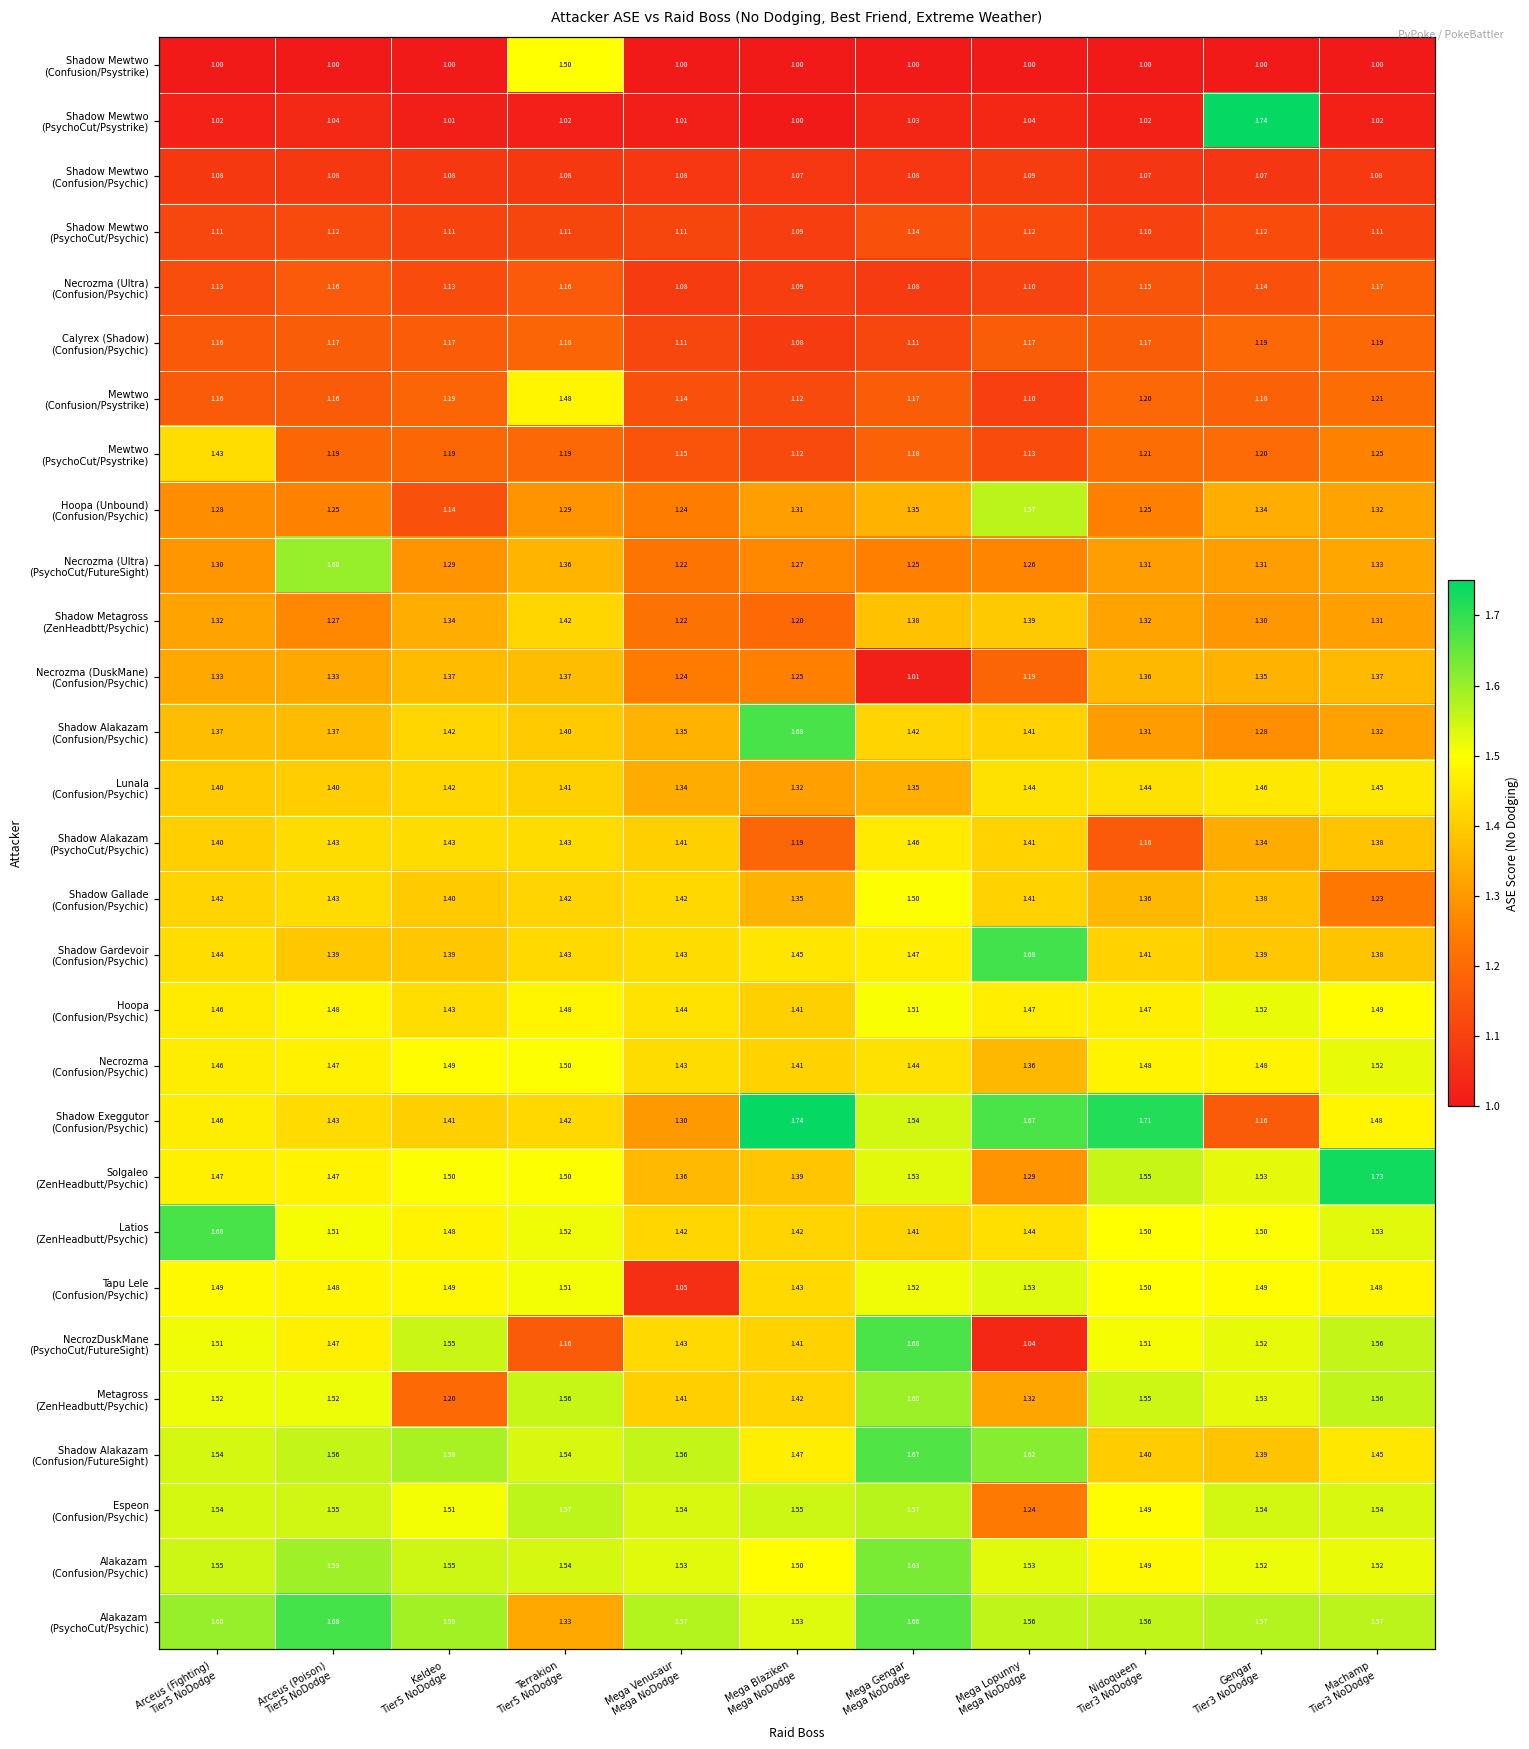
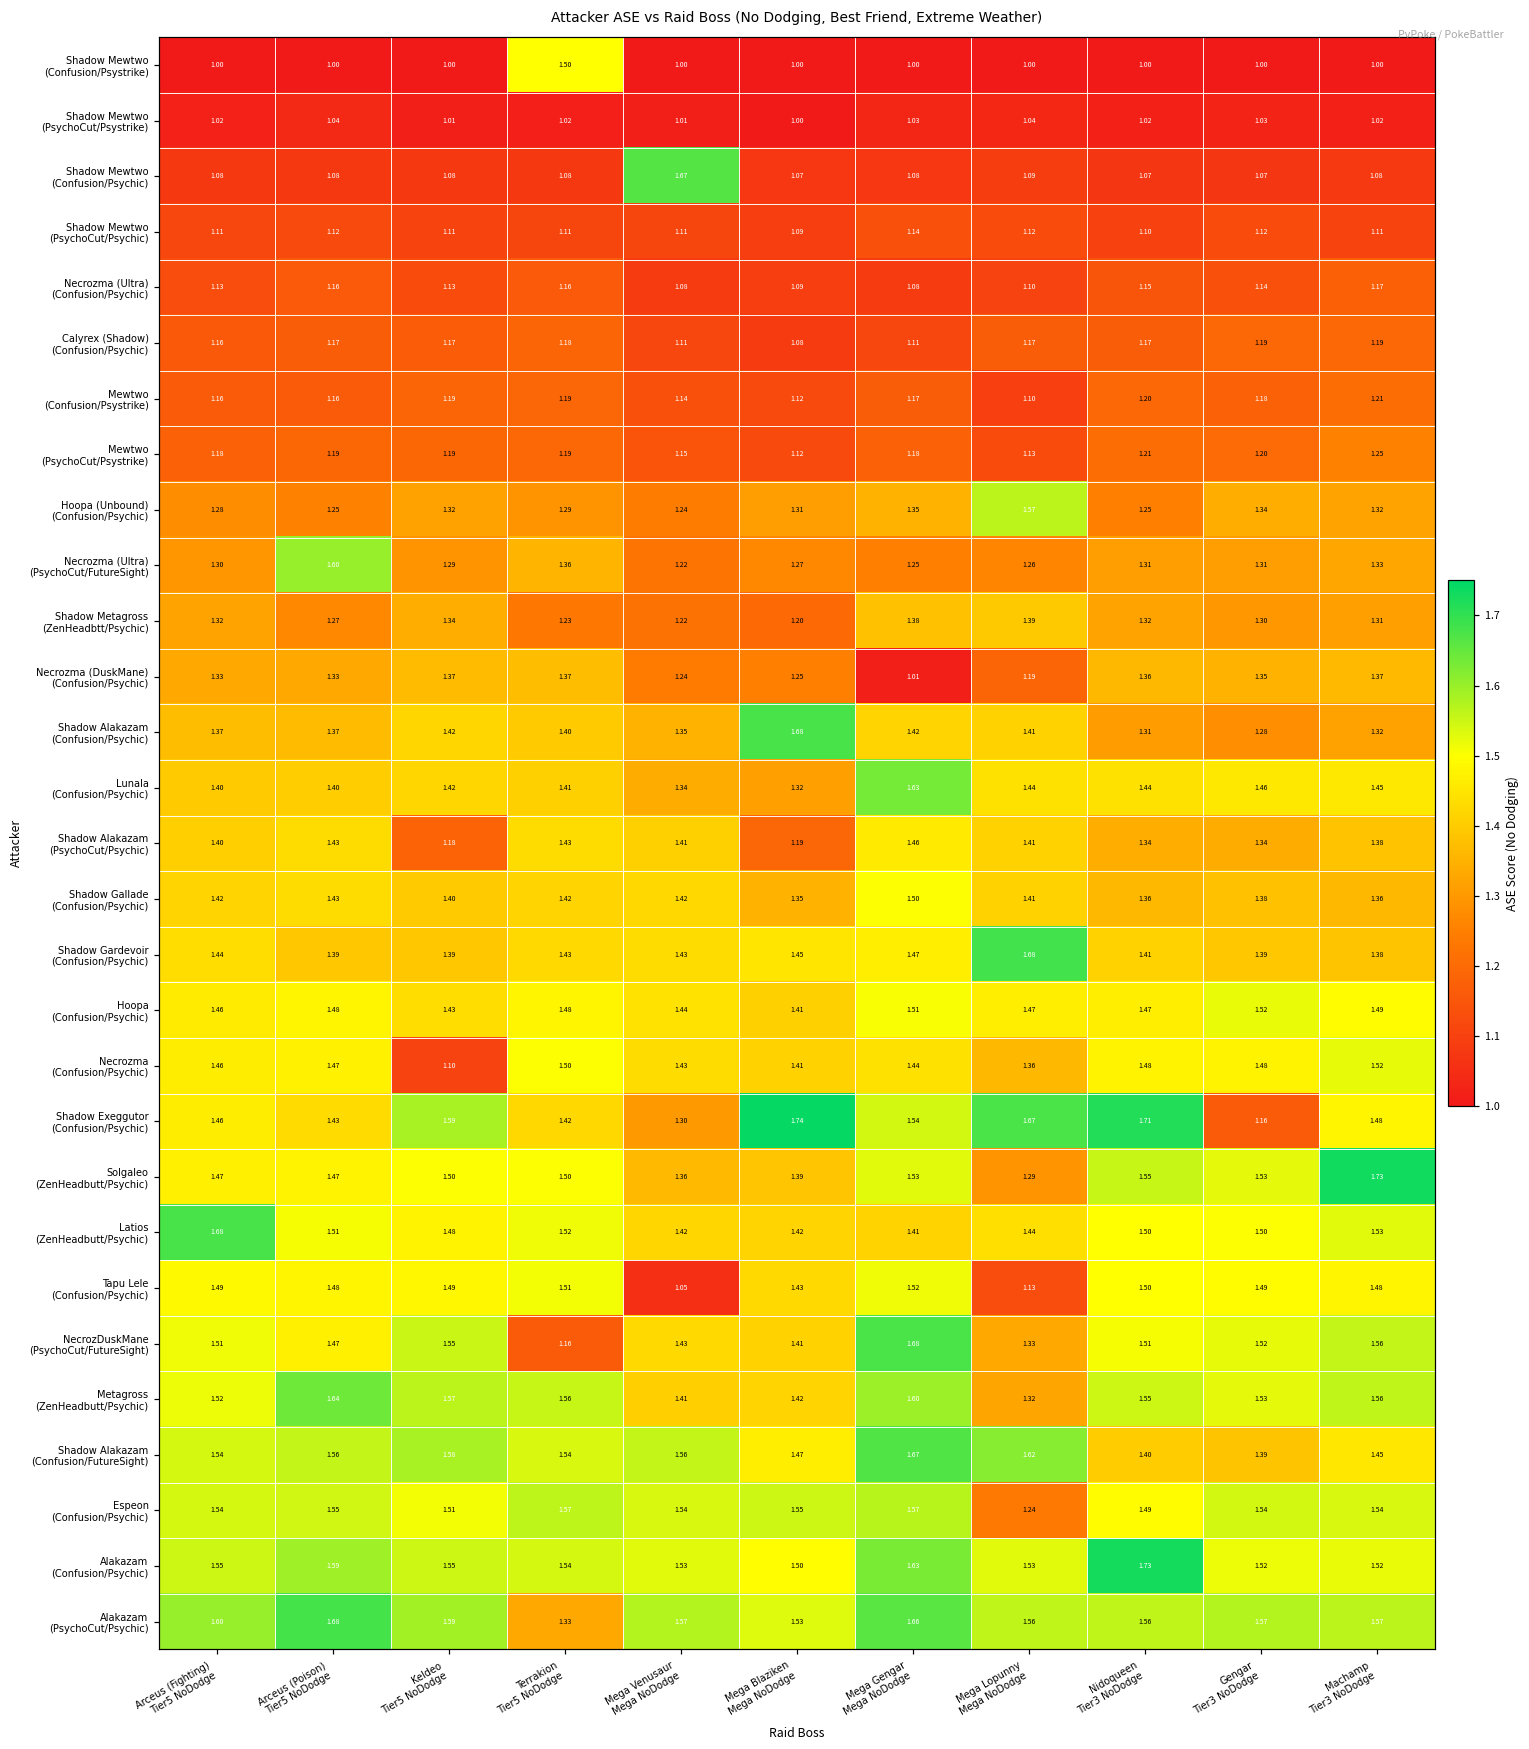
Shadow Mewtwo (PsychoCut/Psystrike), Gengar Tier3 NoDodge: 1.74 -> 1.03
Shadow Mewtwo (Confusion/Psychic), Mega Venusaur Mega NoDodge: 1.08 -> 1.67
Mewtwo (Confusion/Psystrike), Terrakion Tier5 NoDodge: 1.48 -> 1.19
Mewtwo (PsychoCut/Psystrike), Arceus (Fighting) Tier5 NoDodge: 1.43 -> 1.18
Hoopa (Unbound) (Confusion/Psychic), Keldeo Tier5 NoDodge: 1.14 -> 1.32
Shadow Metagross (ZenHeadbtt/Psychic), Terrakion Tier5 NoDodge: 1.42 -> 1.23
Lunala (Confusion/Psychic), Mega Gengar Mega NoDodge: 1.35 -> 1.63
Shadow Alakazam (PsychoCut/Psychic), Keldeo Tier5 NoDodge: 1.43 -> 1.18
Shadow Alakazam (PsychoCut/Psychic), Nidoqueen Tier3 NoDodge: 1.16 -> 1.34
Shadow Gallade (Confusion/Psychic), Machamp Tier3 NoDodge: 1.23 -> 1.36
Necrozma (Confusion/Psychic), Keldeo Tier5 NoDodge: 1.49 -> 1.10
Shadow Exeggutor (Confusion/Psychic), Keldeo Tier5 NoDodge: 1.41 -> 1.59
Tapu Lele (Confusion/Psychic), Mega Lopunny Mega NoDodge: 1.53 -> 1.13
NecrozDuskMane (PsychoCut/FutureSight), Mega Lopunny Mega NoDodge: 1.04 -> 1.33
Metagross (ZenHeadbutt/Psychic), Arceus (Poison) Tier5 NoDodge: 1.52 -> 1.64
Metagross (ZenHeadbutt/Psychic), Keldeo Tier5 NoDodge: 1.20 -> 1.57
Alakazam (Confusion/Psychic), Nidoqueen Tier3 NoDodge: 1.49 -> 1.73
